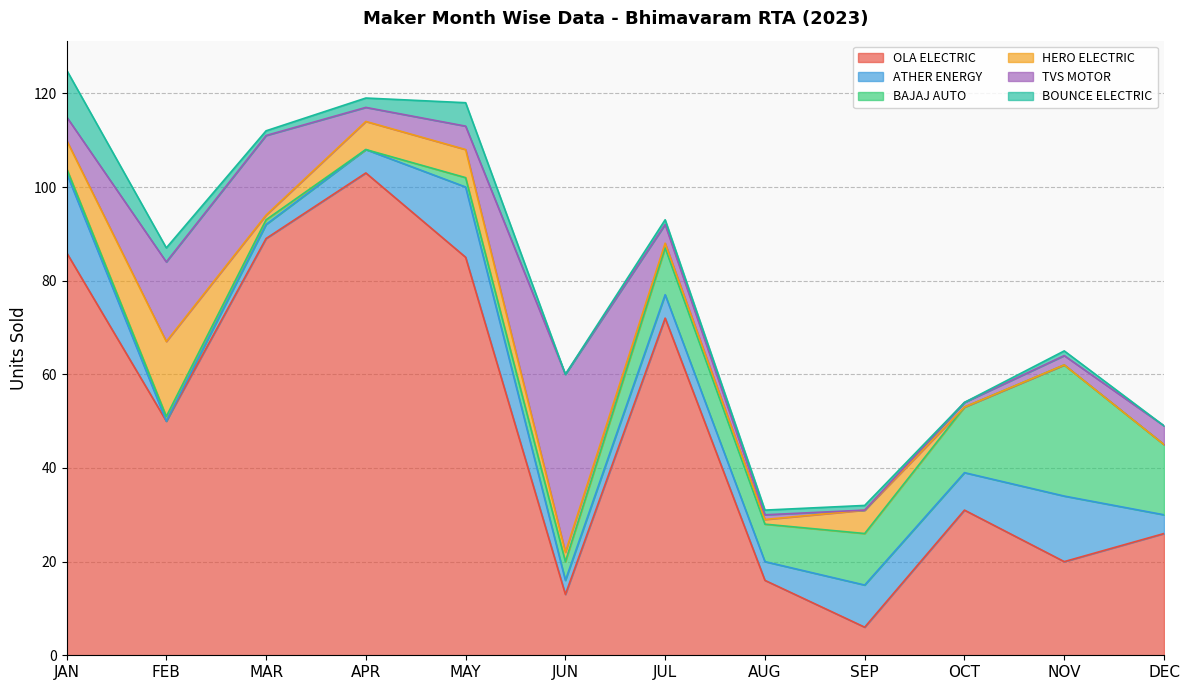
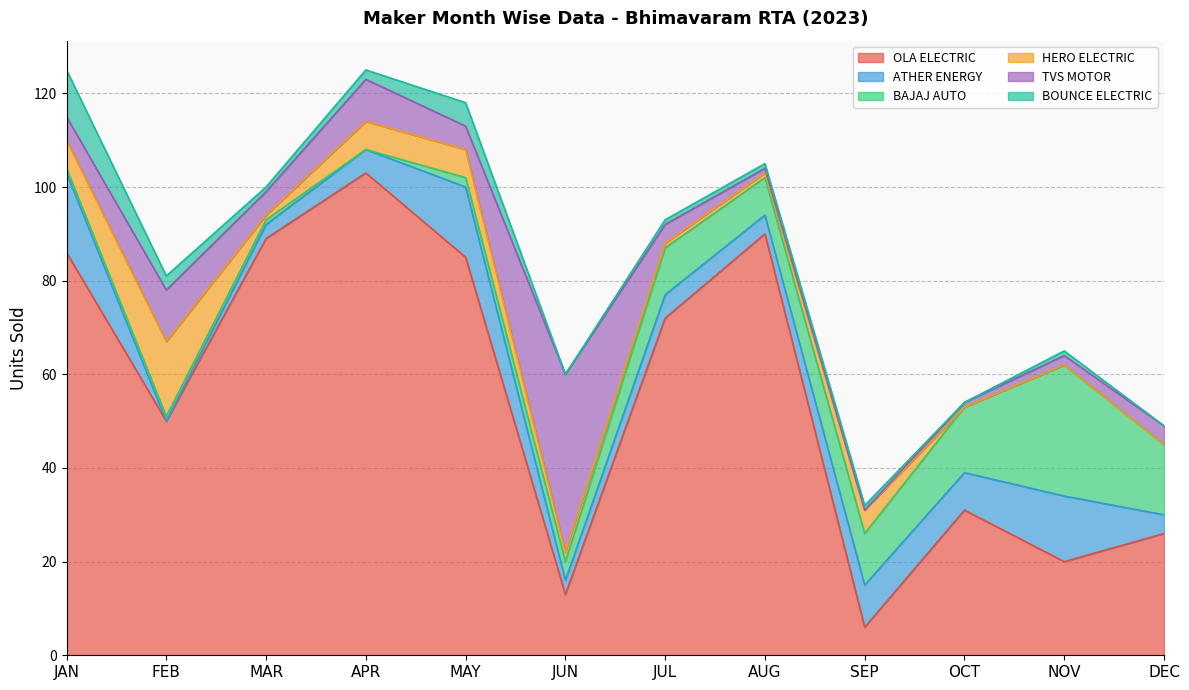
TVS MOTOR, FEB: 17 -> 11
TVS MOTOR, MAR: 17 -> 5
TVS MOTOR, APR: 3 -> 9
OLA ELECTRIC, AUG: 16 -> 90
